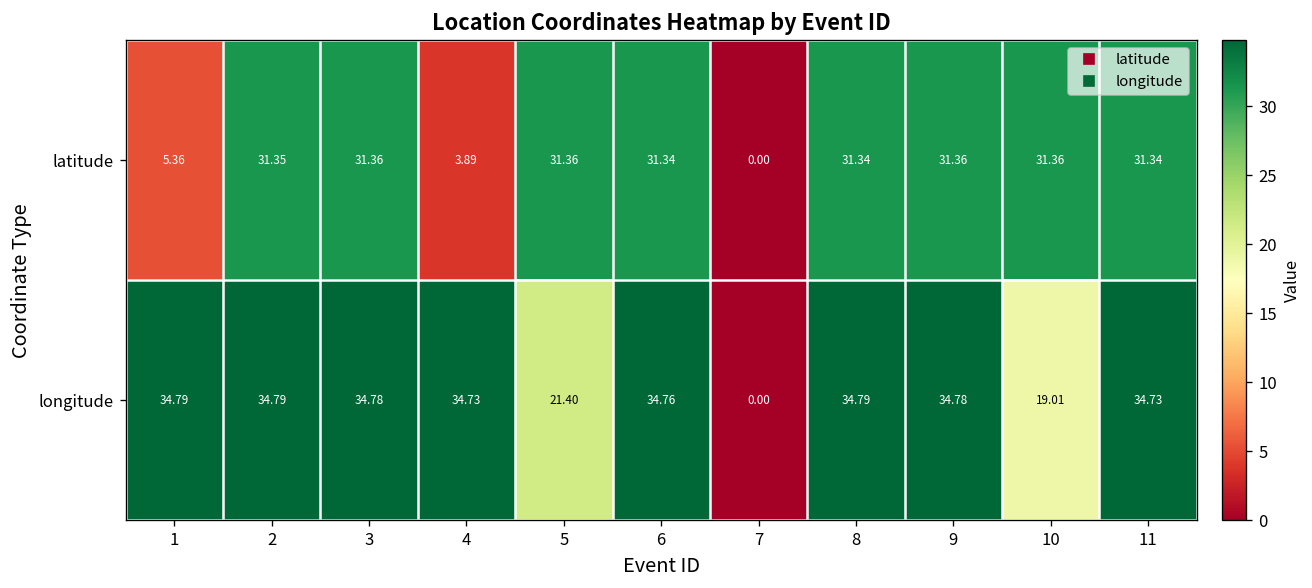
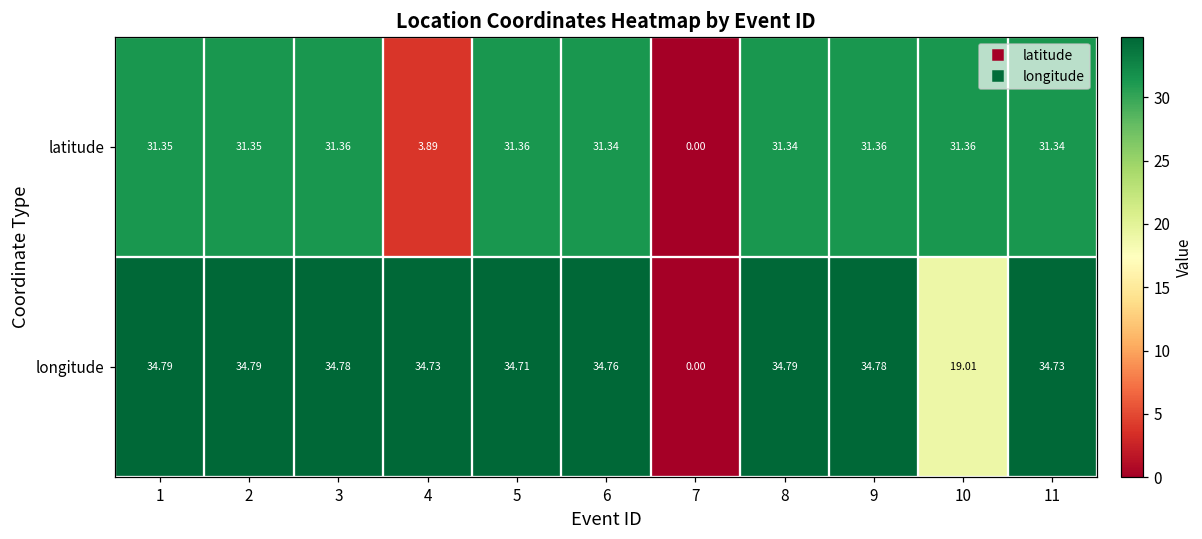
latitude, 1: 5.36 -> 31.35
longitude, 5: 21.40 -> 34.71
